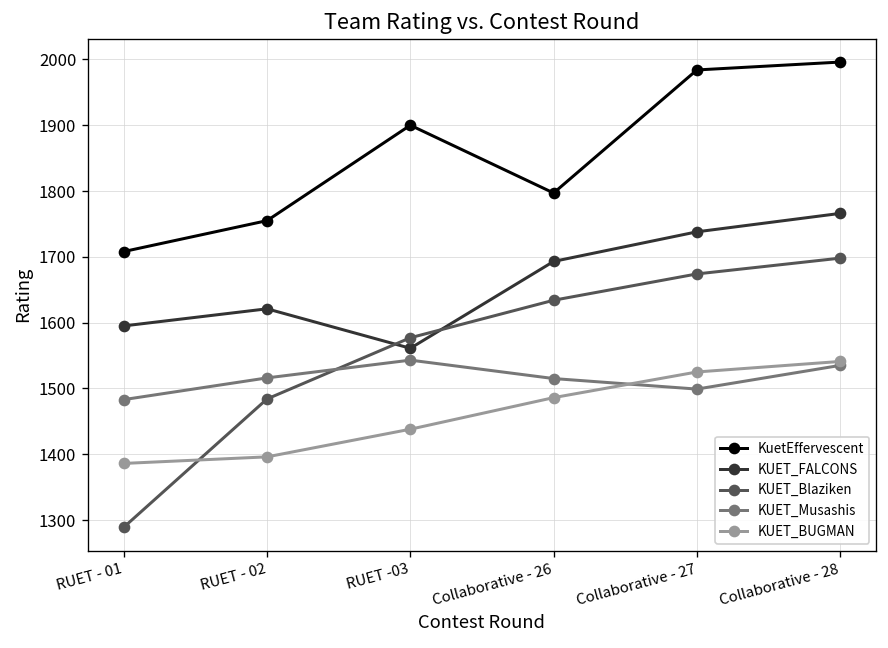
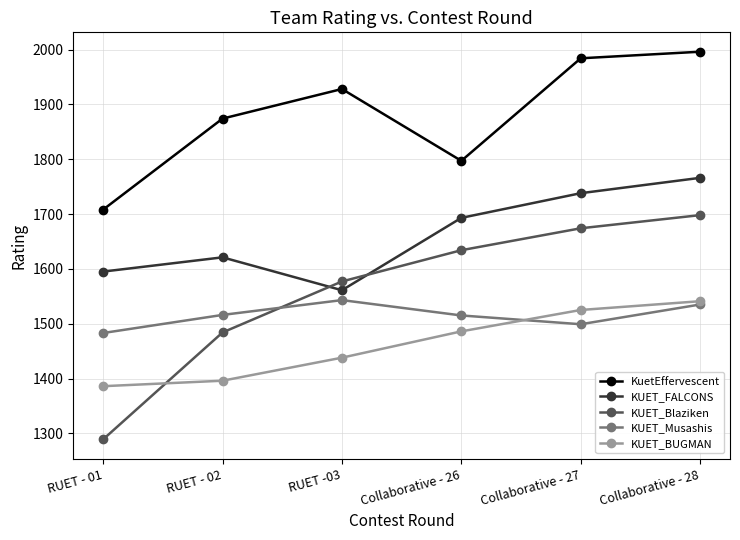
KuetEffervescent, RUET - 02: 1760 -> 1870
KuetEffervescent, RUET -03: 1900 -> 1930
